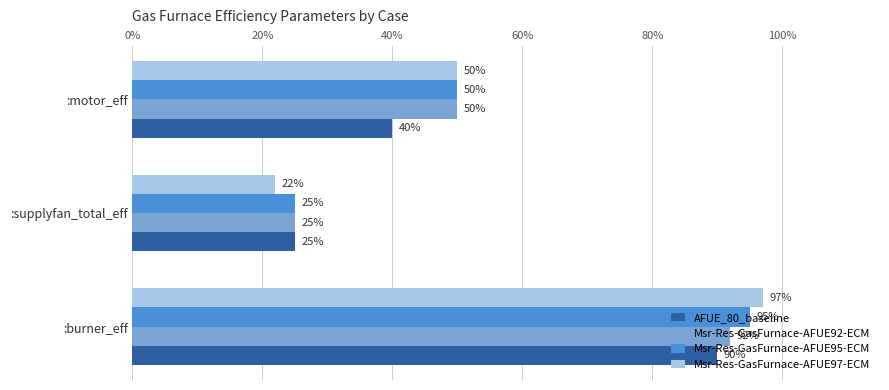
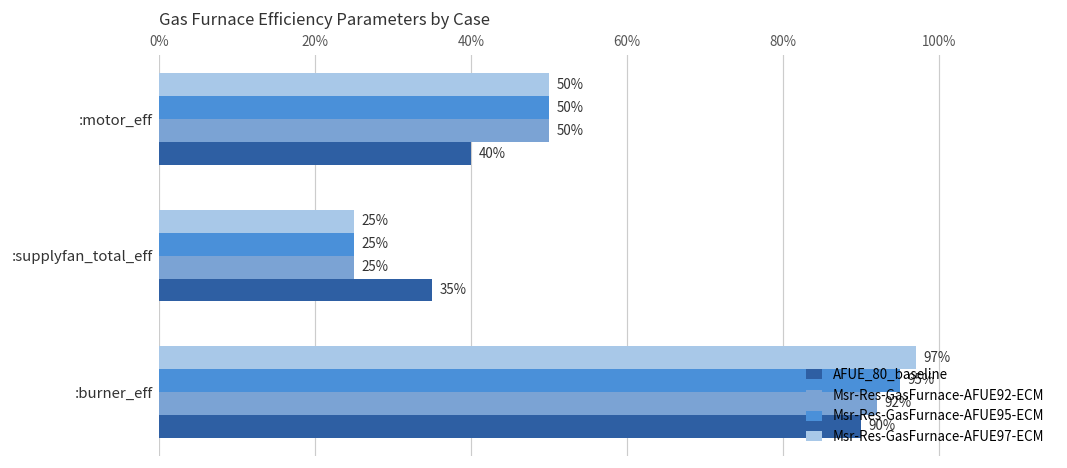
Msr-Res-GasFurnace-AFUE97-ECM, :supplyfan_total_eff: 22% -> 25%
AFUE_80_baseline, :supplyfan_total_eff: 25% -> 35%
